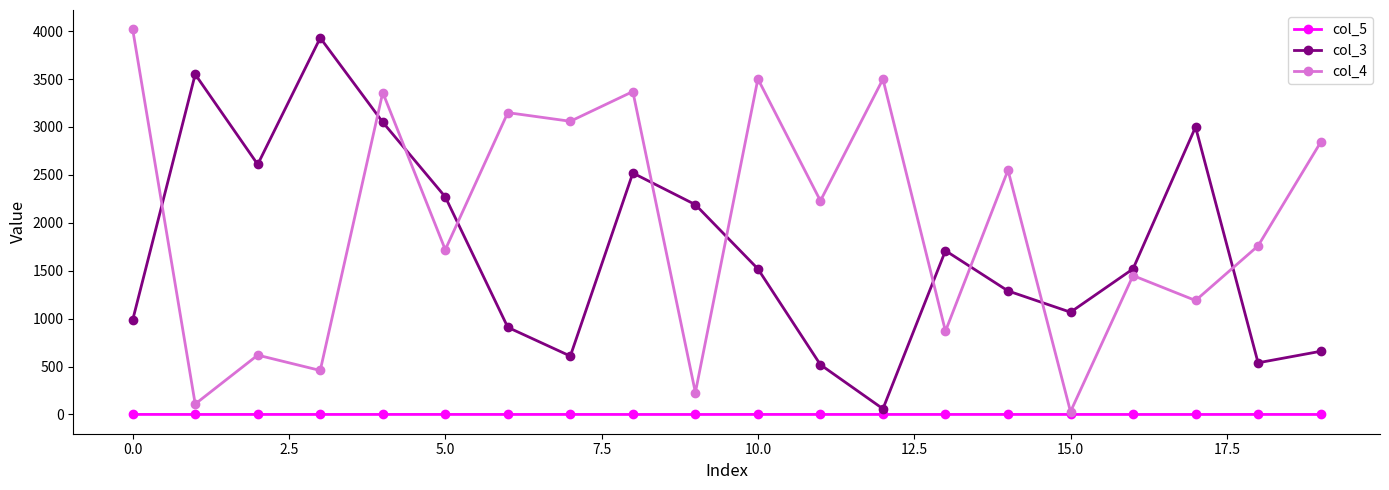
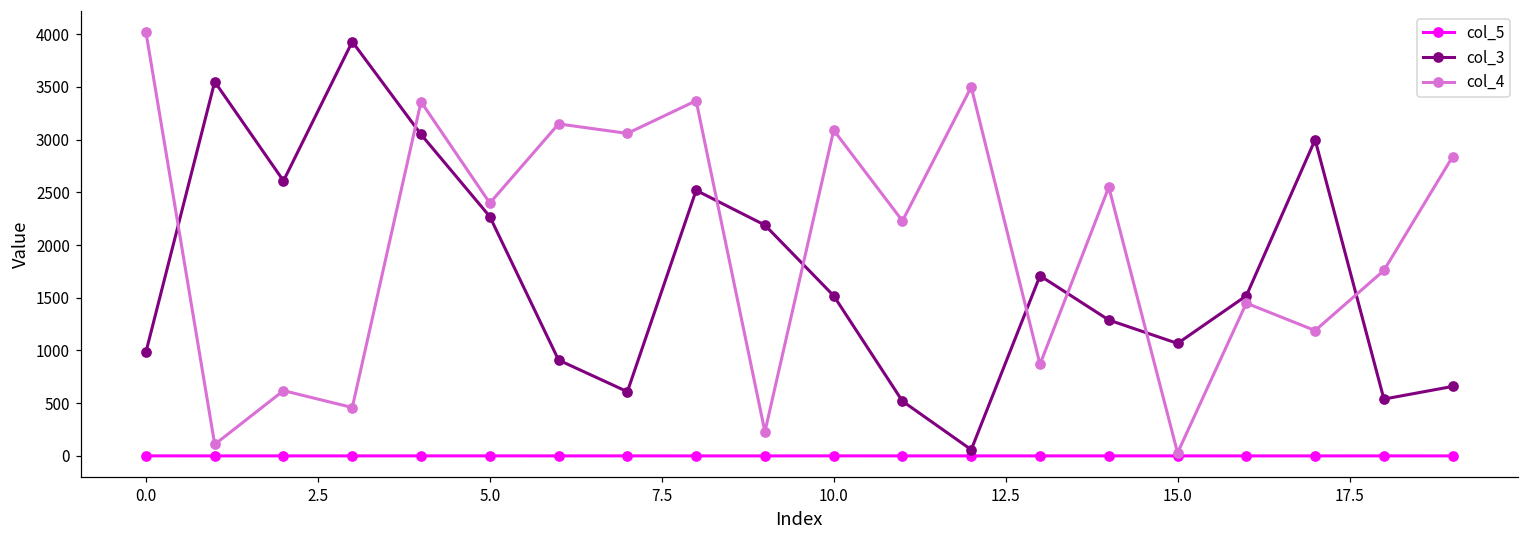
col_4, 5.0: 1700 -> 2400
col_4, 10.0: 3500 -> 3100
